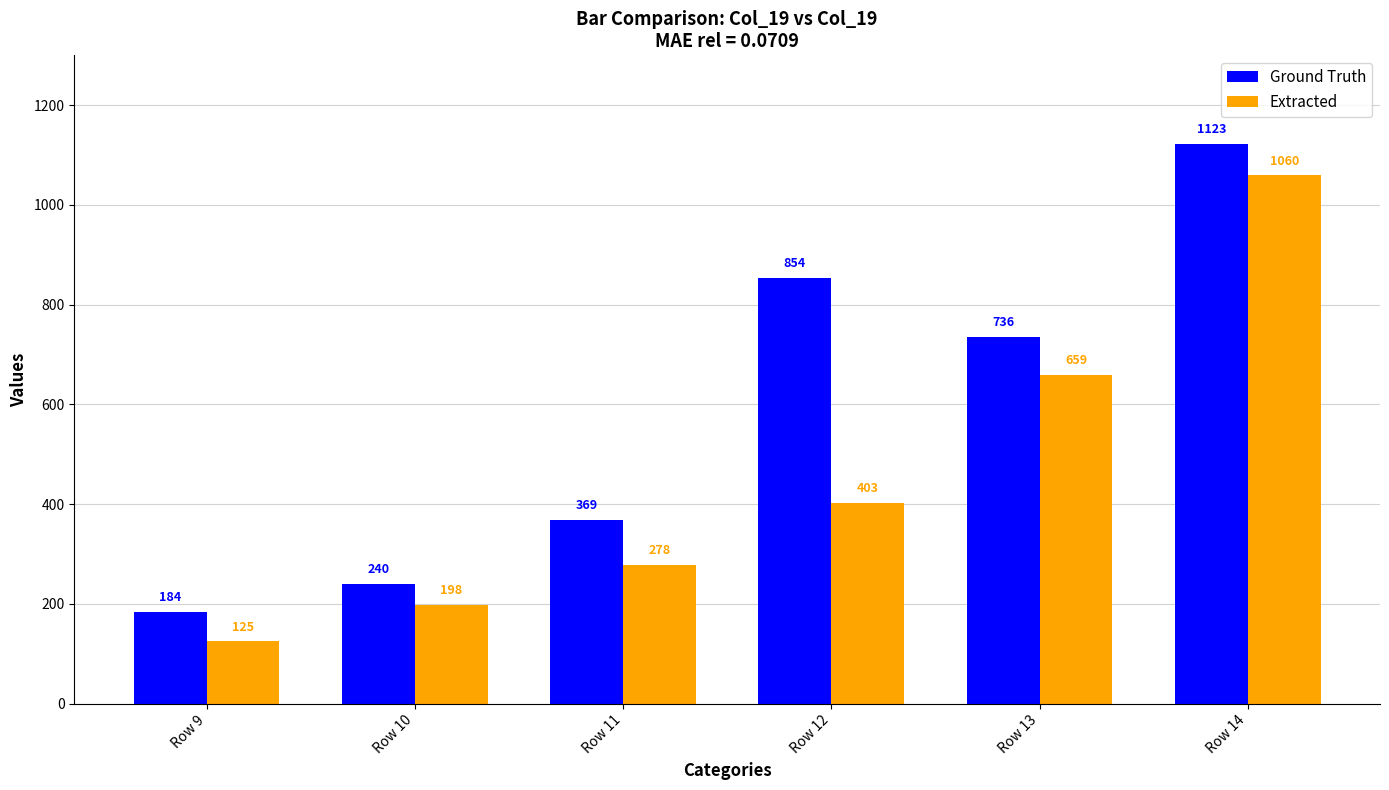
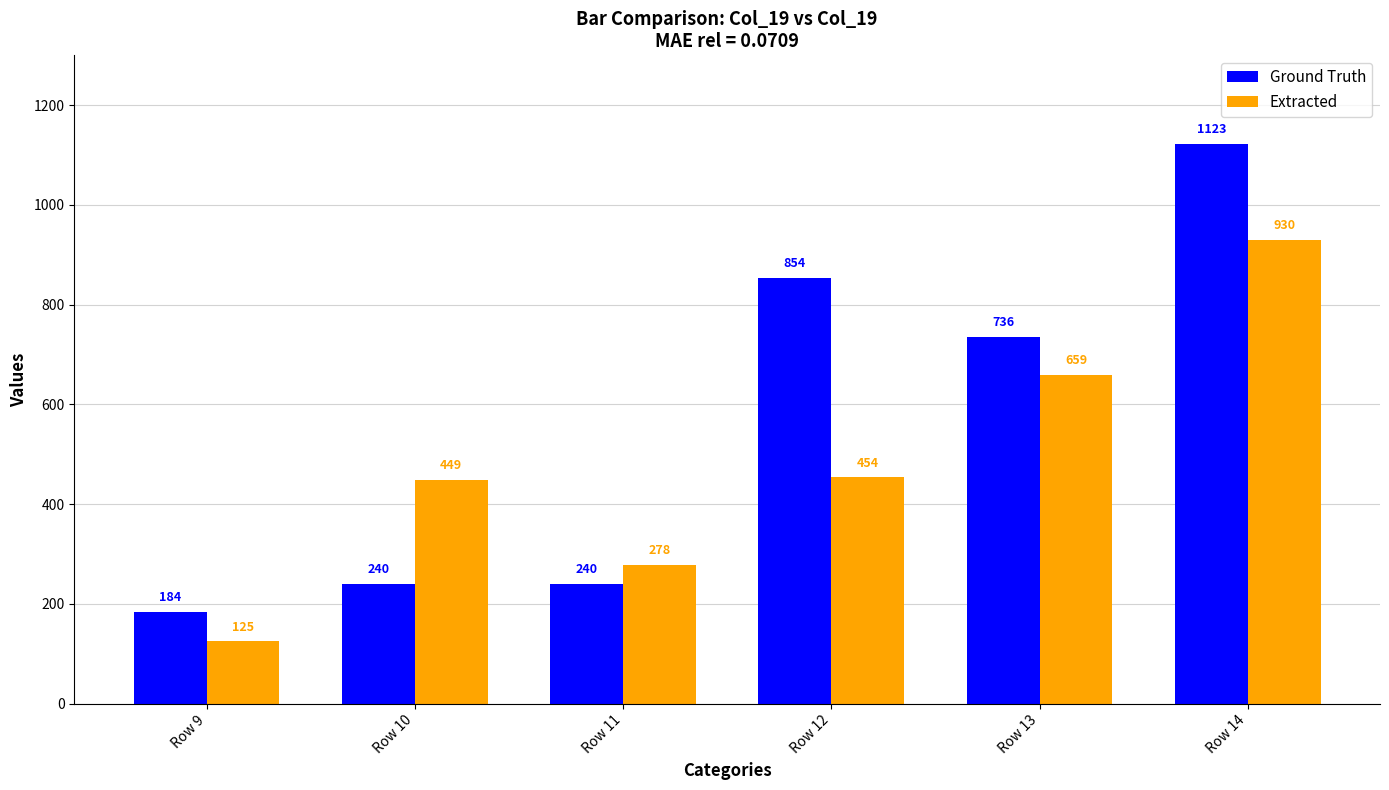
Extracted, Row 10: 198 -> 449
Ground Truth, Row 11: 369 -> 240
Extracted, Row 12: 403 -> 454
Extracted, Row 14: 1060 -> 930
